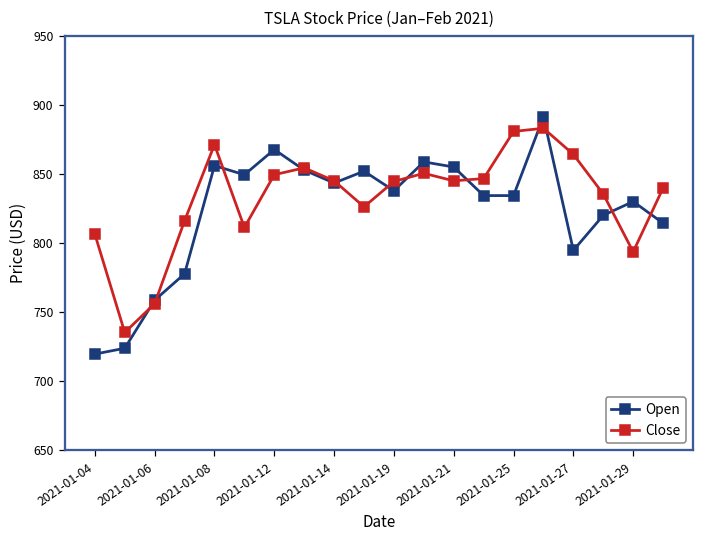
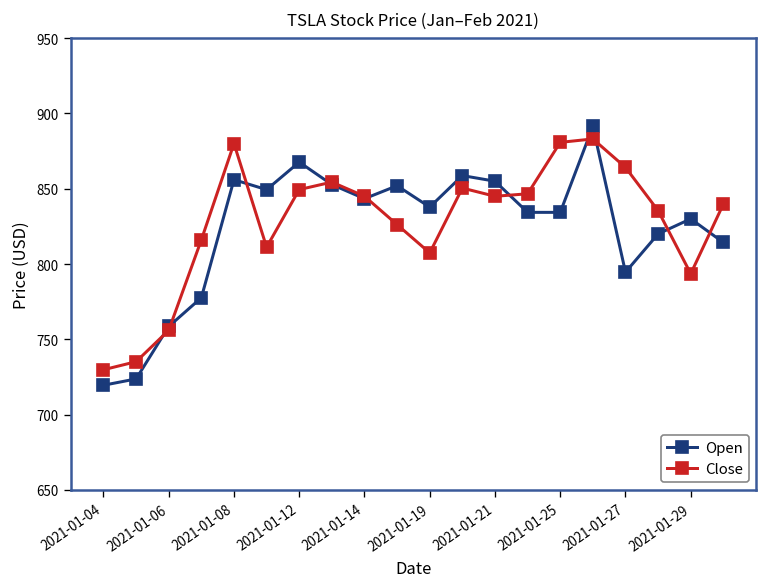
Close, 2021-01-04: 806 -> 730
Close, 2021-01-08: 871 -> 880
Close, 2021-01-19: 845 -> 807
